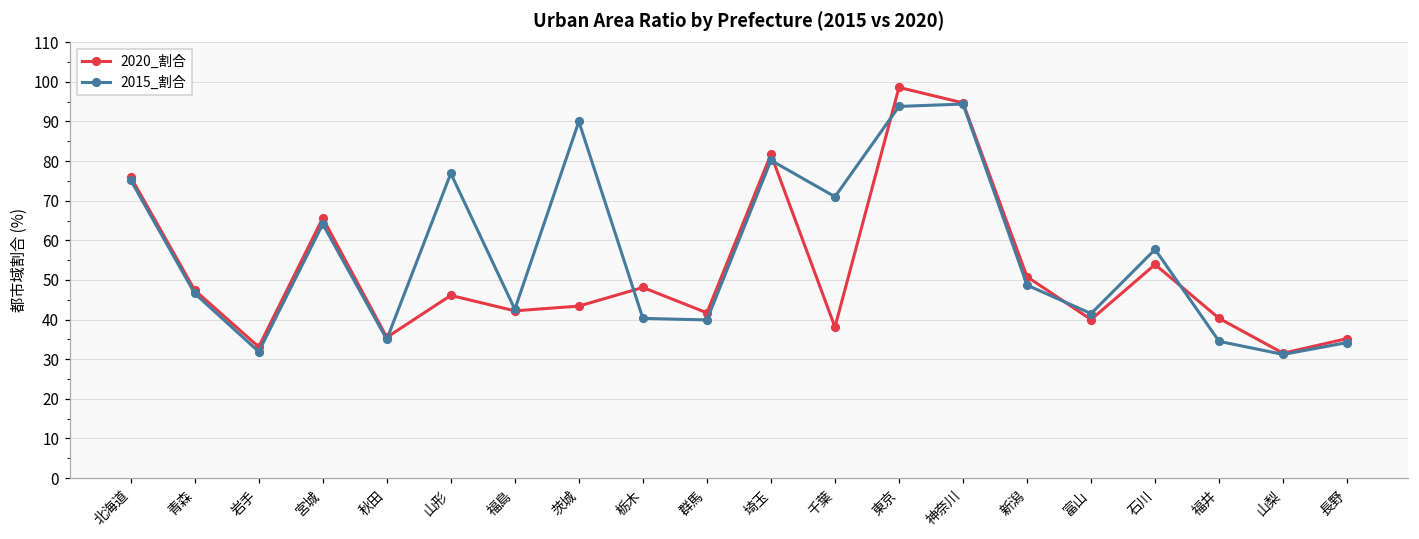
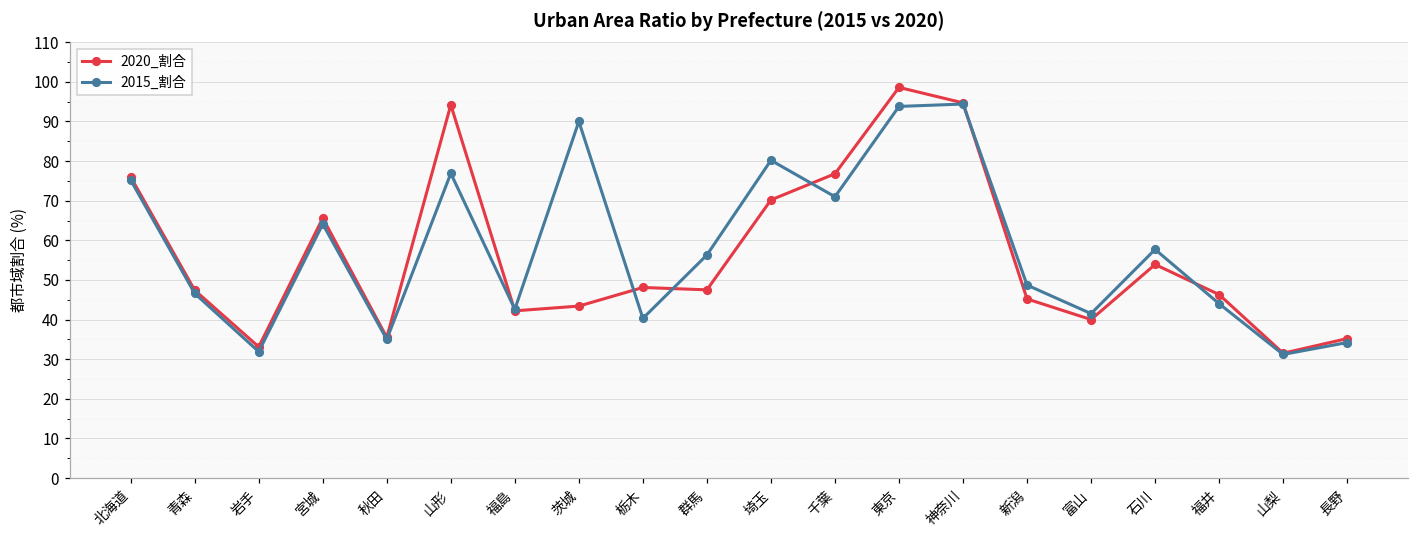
2020_割合, 山形: 46 -> 94
2020_割合, 群馬: 42 -> 48
2015_割合, 群馬: 40 -> 56
2020_割合, 埼玉: 82 -> 70
2020_割合, 千葉: 38 -> 77
2020_割合, 新潟: 51 -> 45
2020_割合, 福井: 40 -> 46
2015_割合, 福井: 35 -> 44
